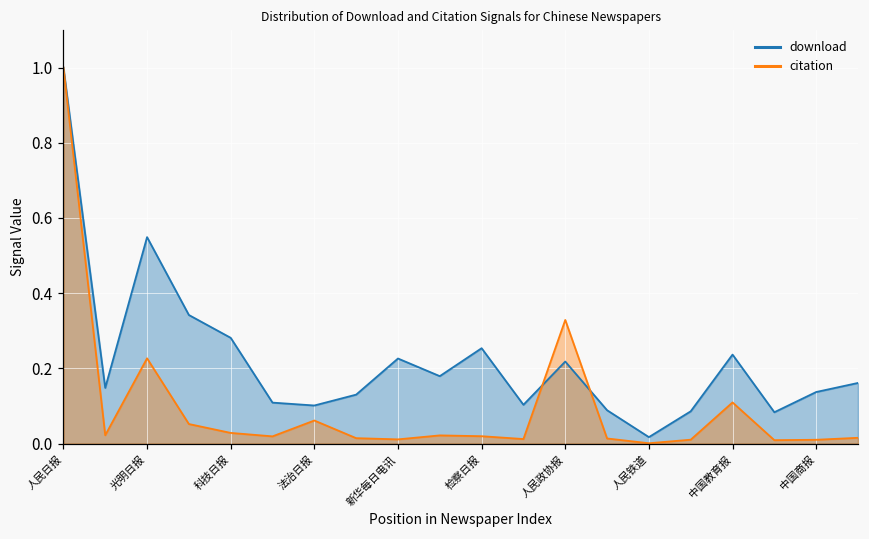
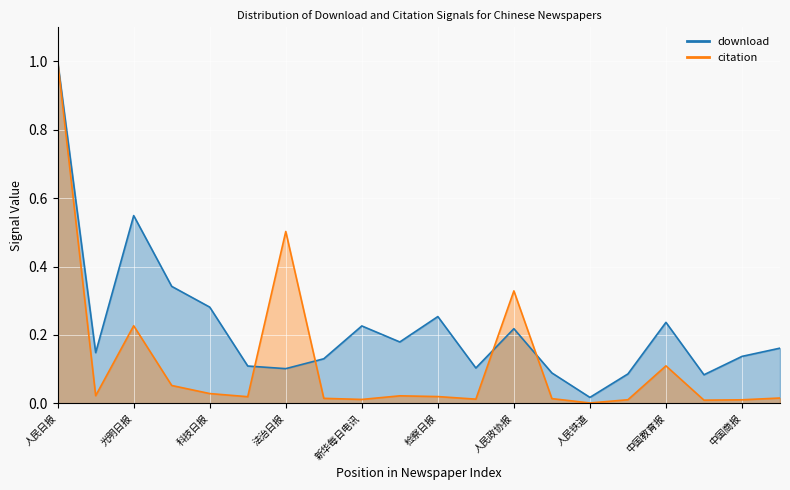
citation, 法治日报: 0.06 -> 0.50
